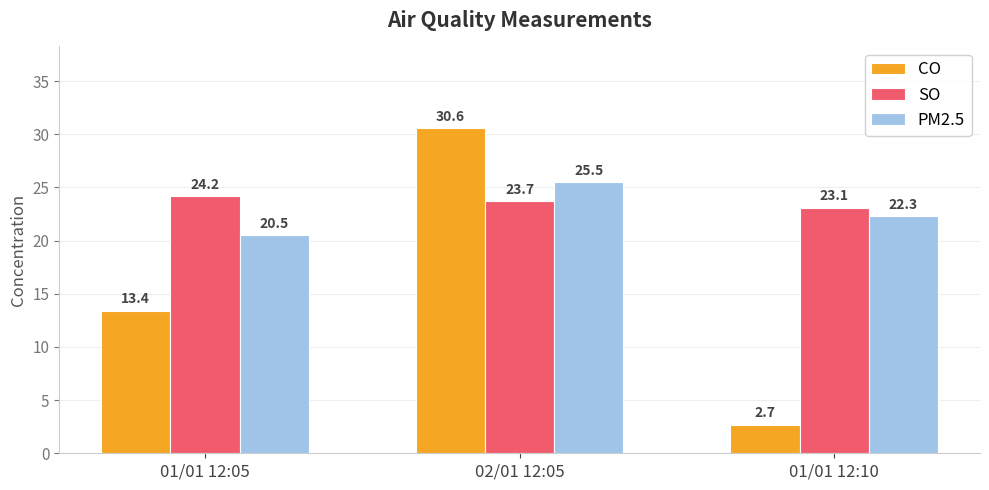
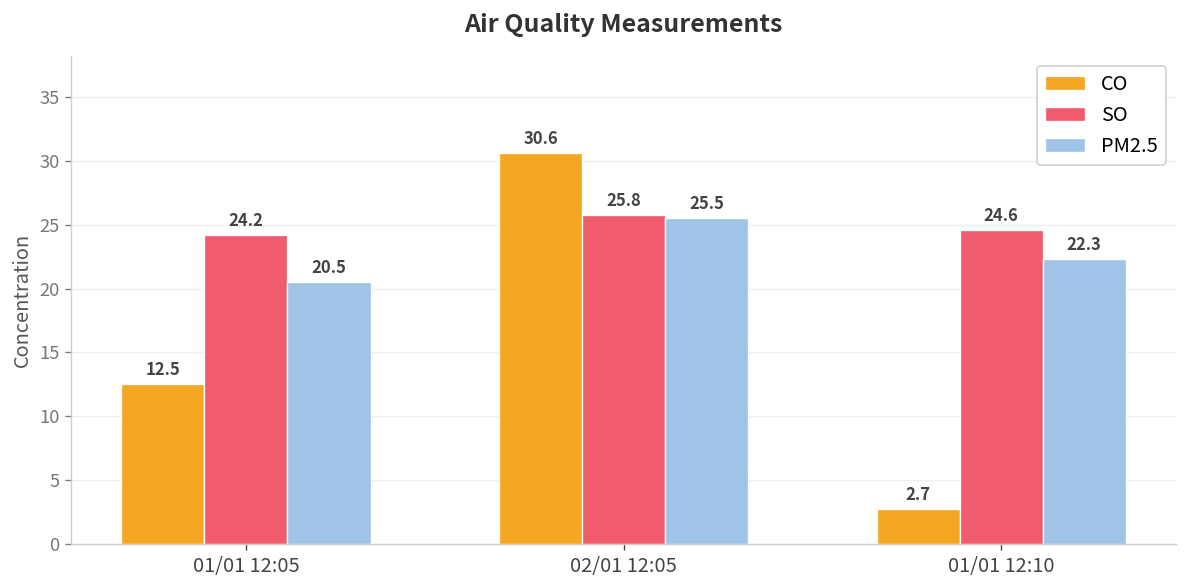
CO, 01/01 12:05: 13.4 -> 12.5
SO, 02/01 12:05: 23.7 -> 25.8
SO, 01/01 12:10: 23.1 -> 24.6
